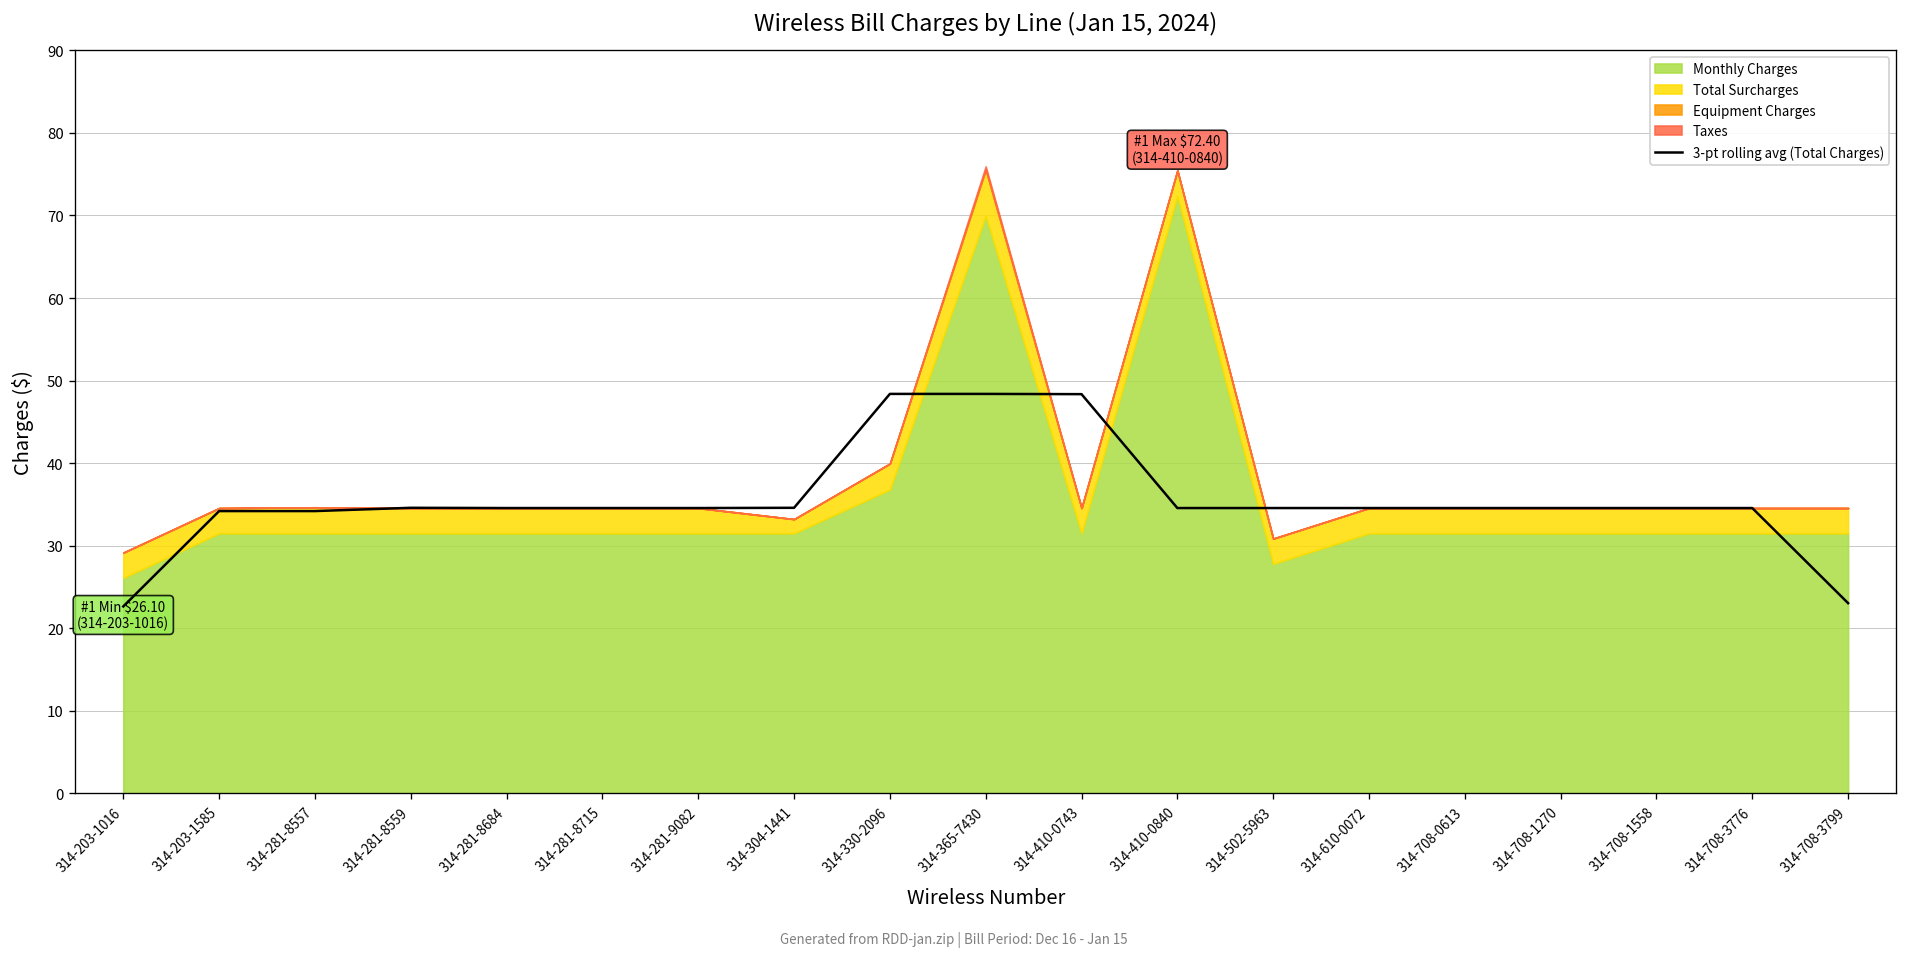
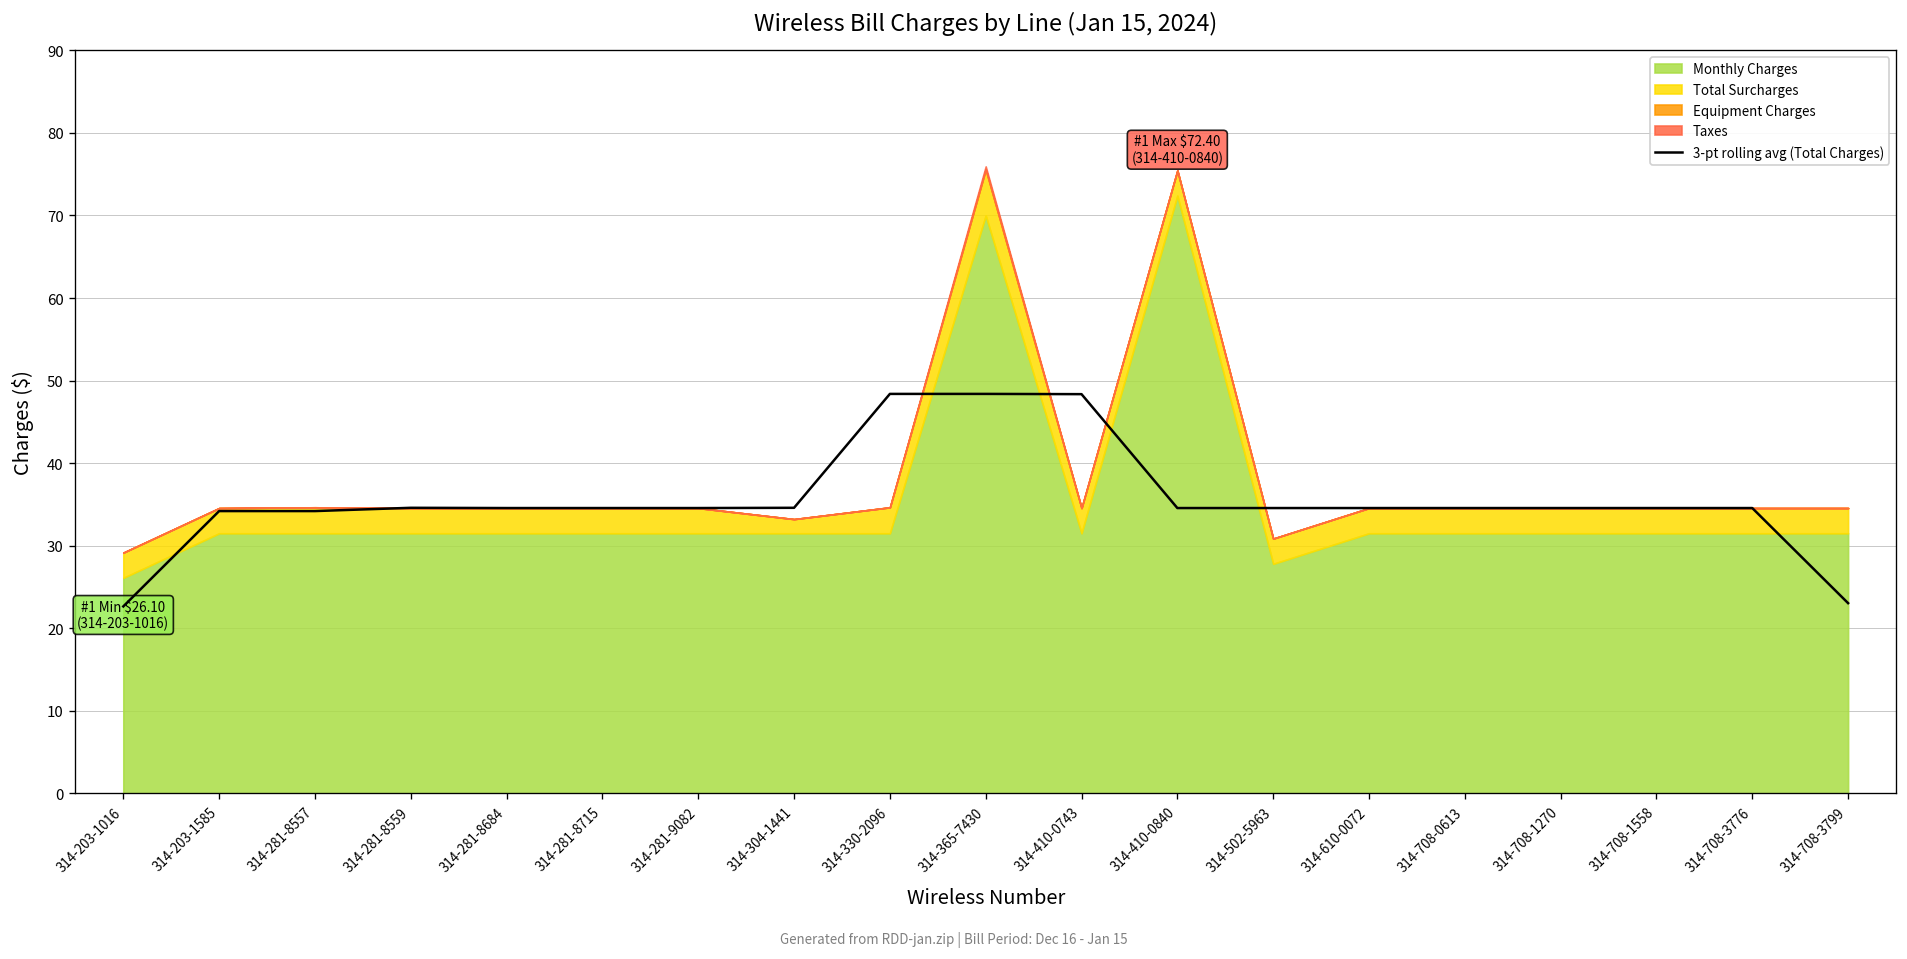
Monthly Charges, 314-330-2096: 37 -> 32
